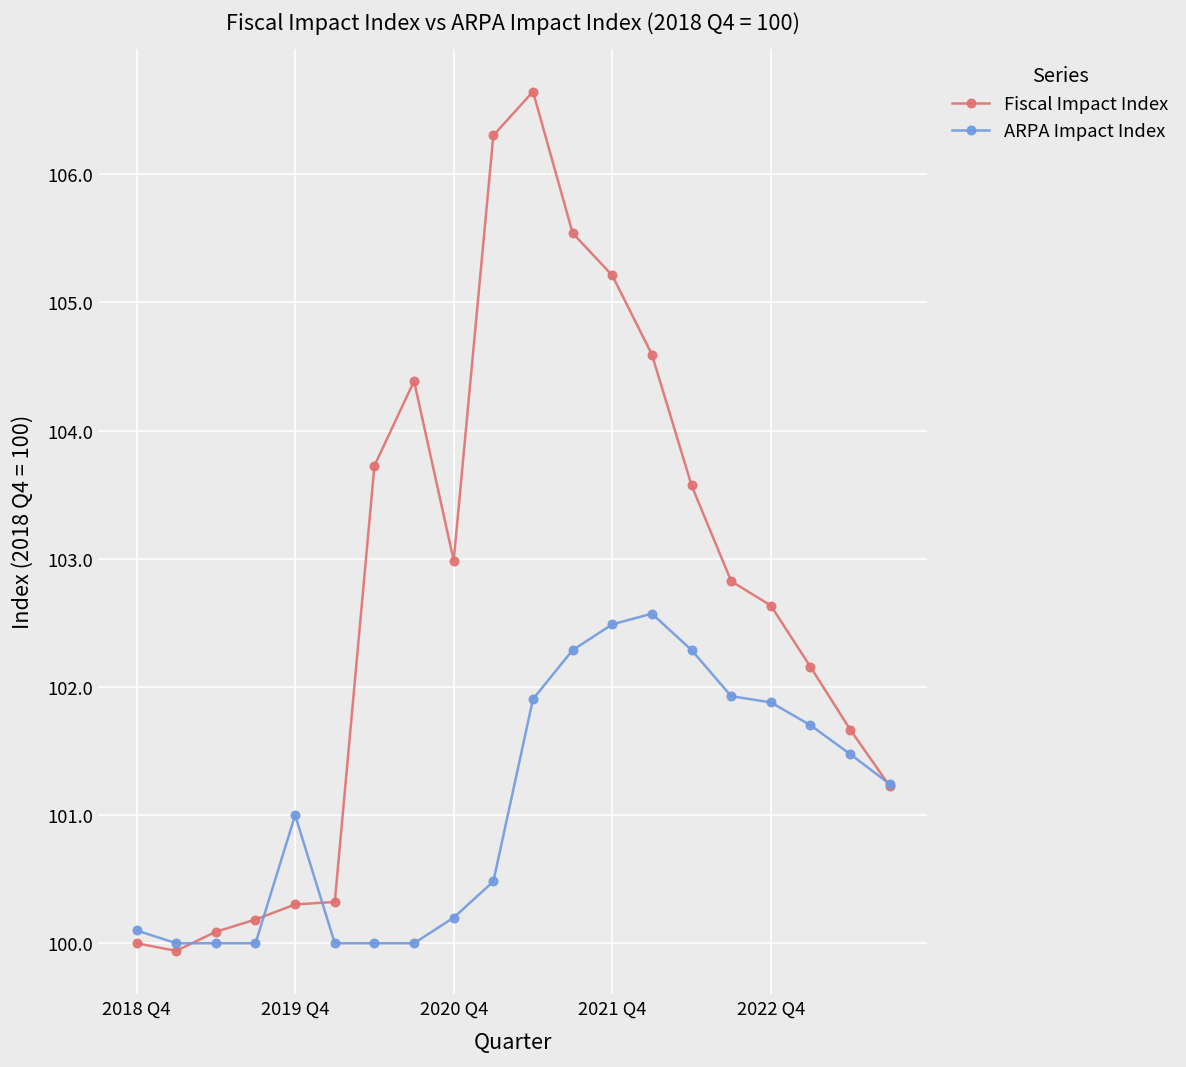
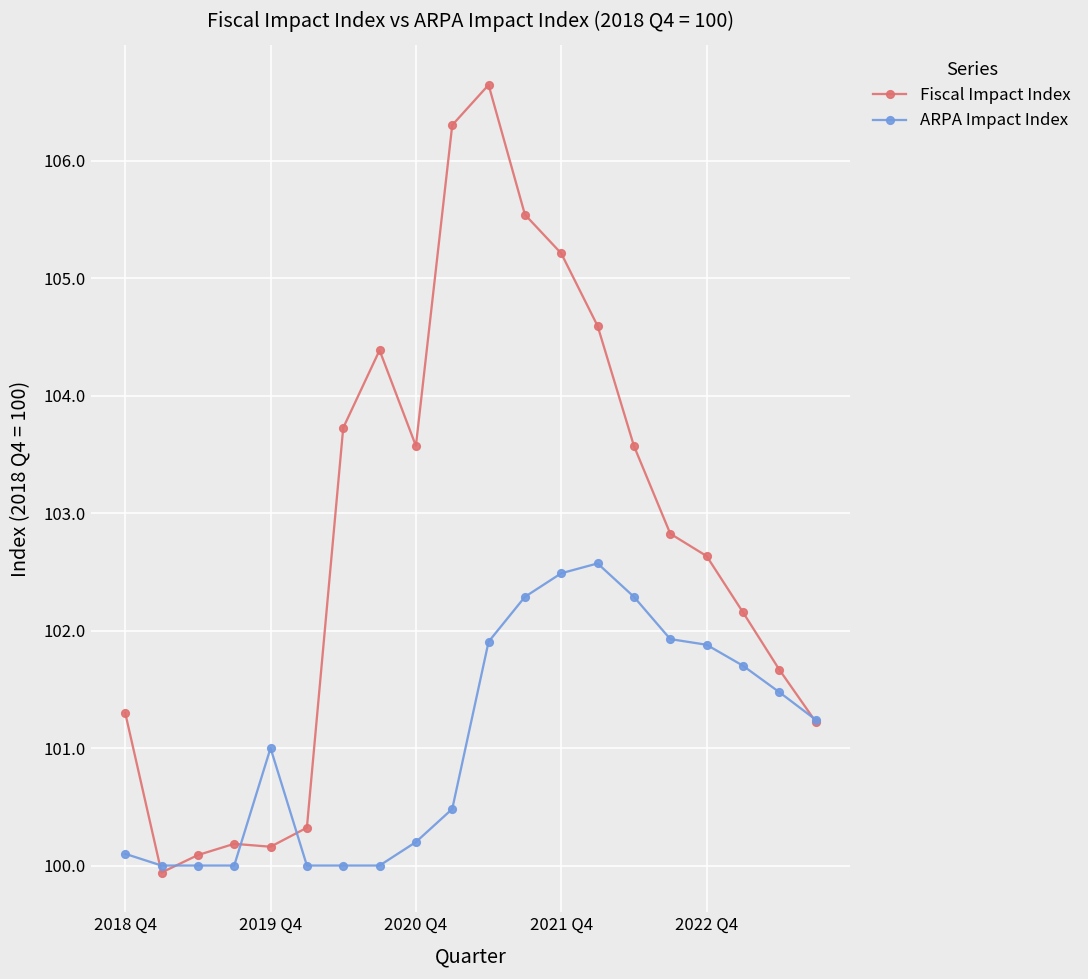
Fiscal Impact Index, 2018 Q4: 100.0 -> 101.3
Fiscal Impact Index, 2019 Q4: 100.30 -> 100.16
Fiscal Impact Index, 2020 Q4: 102.99 -> 103.57
